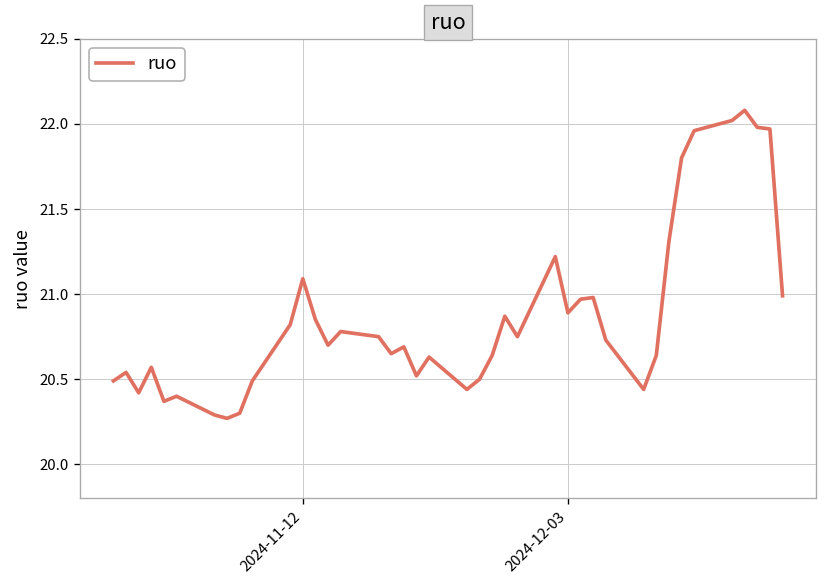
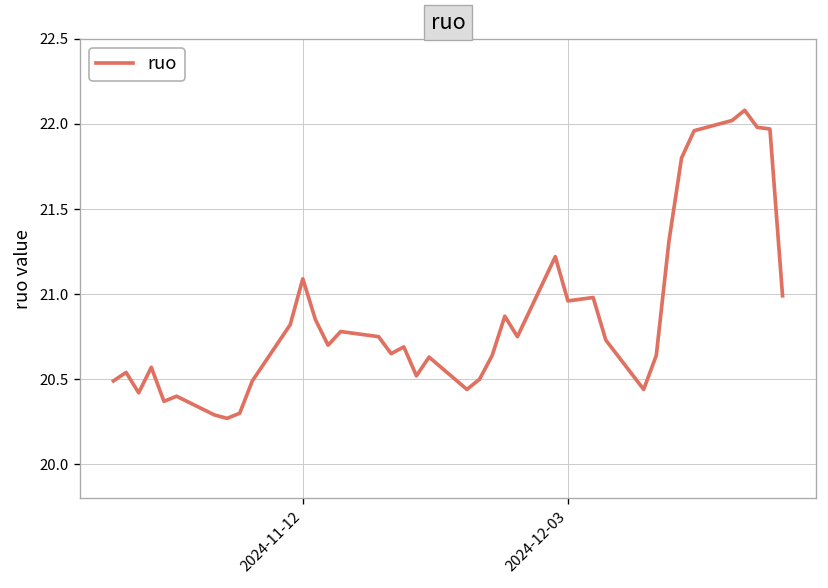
2024-12-03: 20.89 -> 20.96
